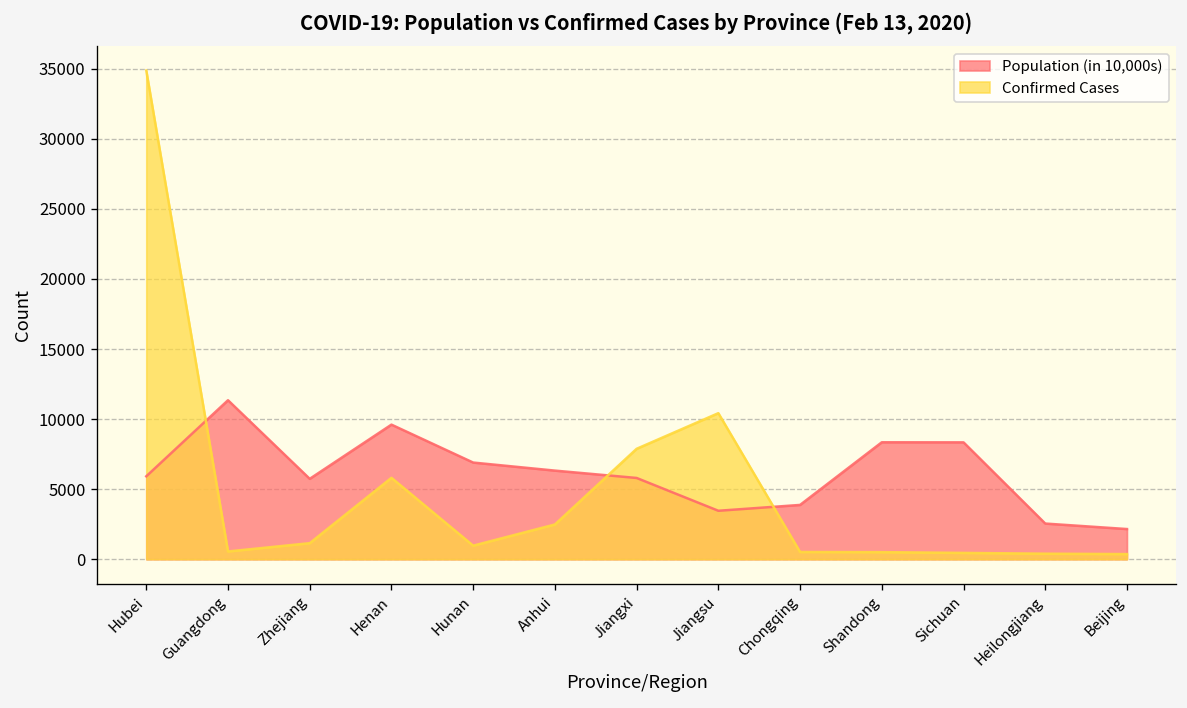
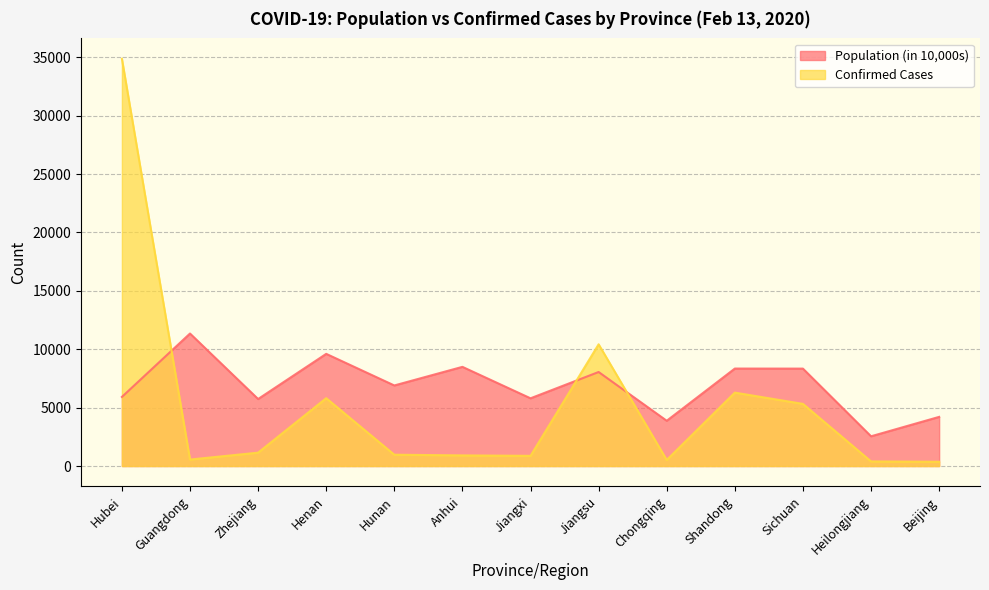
Population (in 10,000s), Anhui: 6300 -> 8500
Confirmed Cases, Anhui: 2500 -> 900
Confirmed Cases, Jiangxi: 7900 -> 900
Population (in 10,000s), Jiangsu: 3500 -> 8100
Confirmed Cases, Shandong: 500 -> 6300
Confirmed Cases, Sichuan: 500 -> 5300
Population (in 10,000s), Beijing: 2200 -> 4200
